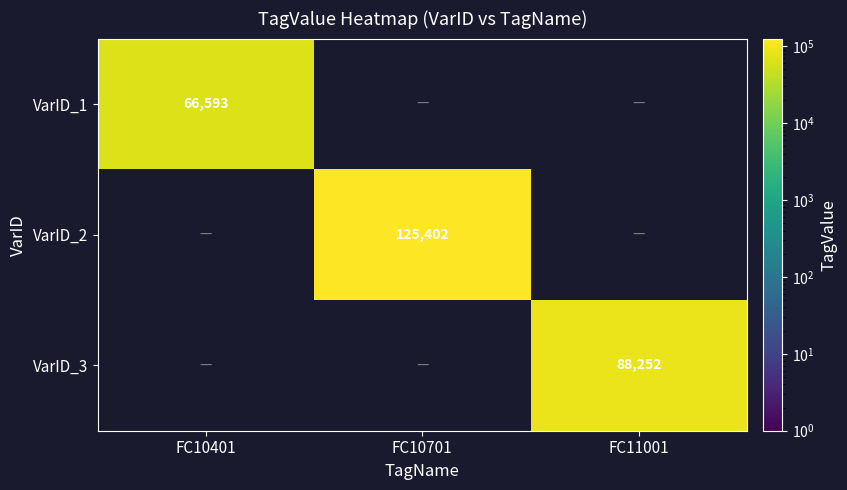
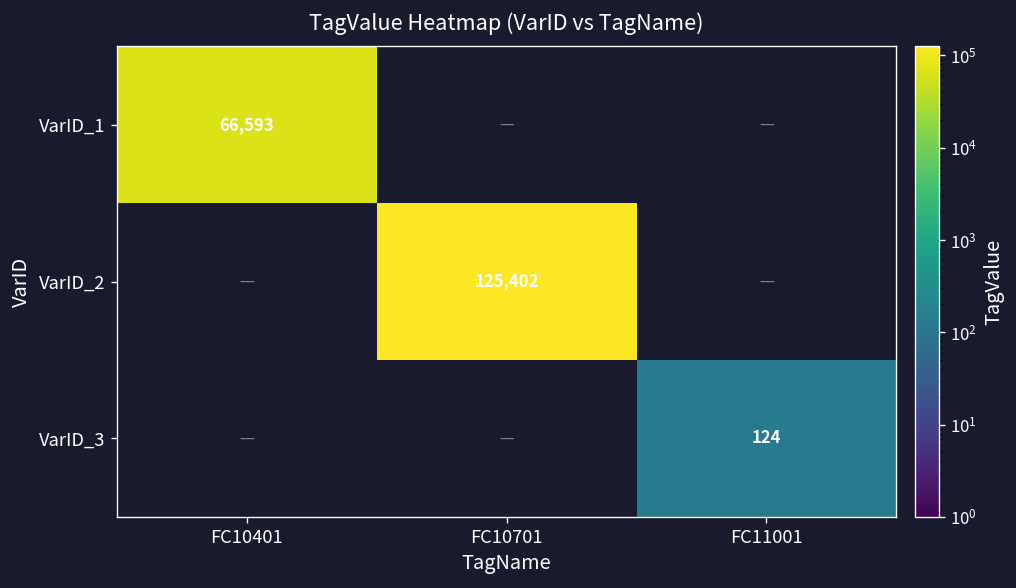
VarID_3, FC11001: 88,252 -> 124
